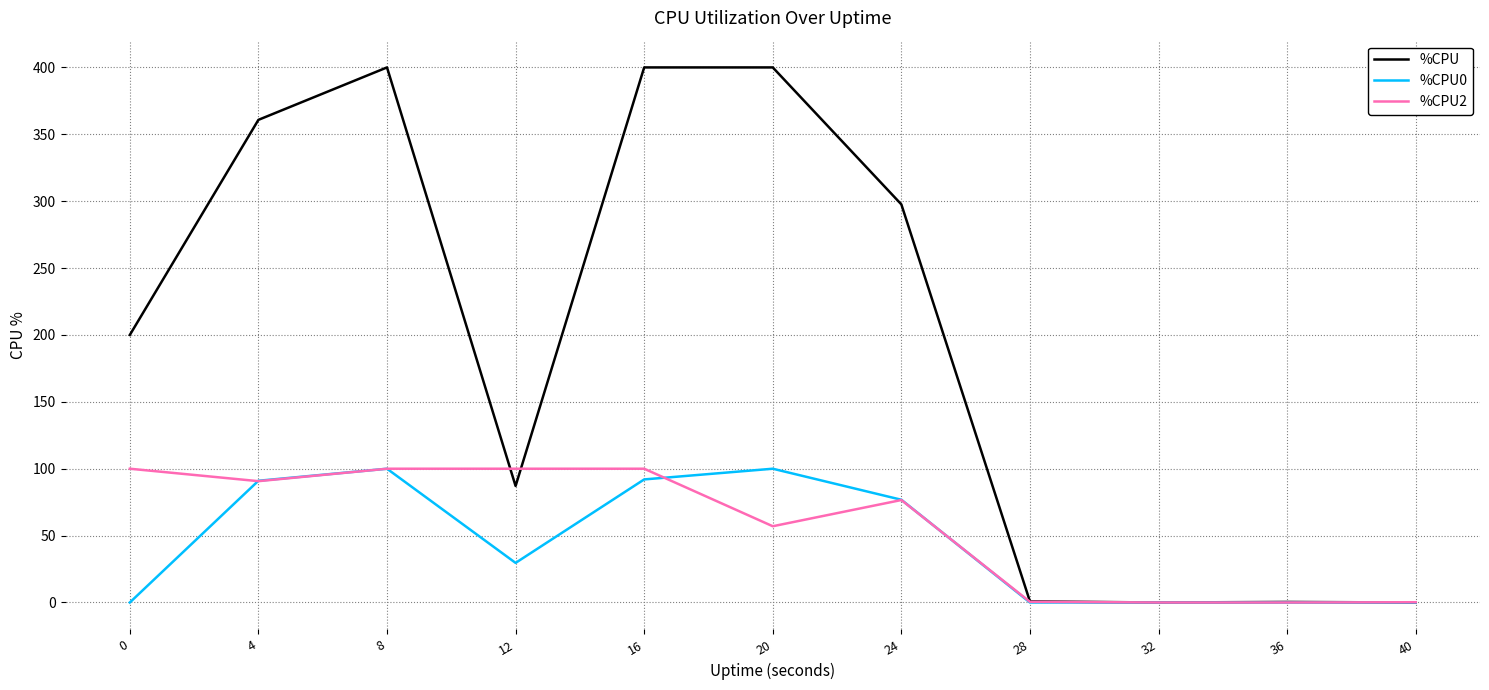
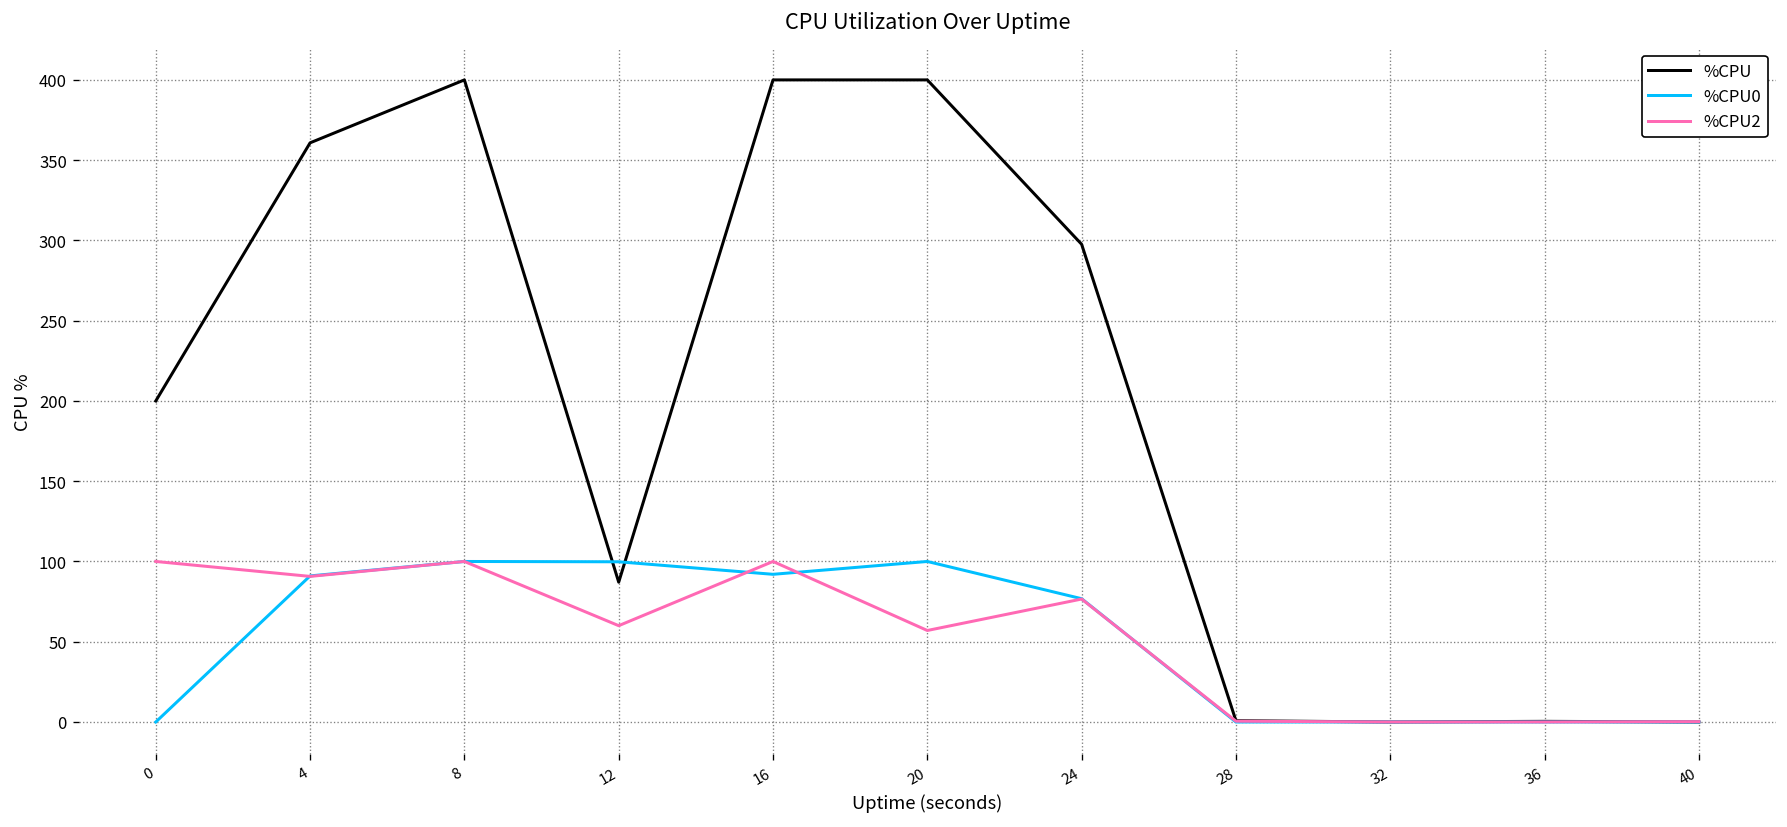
%CPU0, 12: 30 -> 100
%CPU2, 12: 100 -> 60
